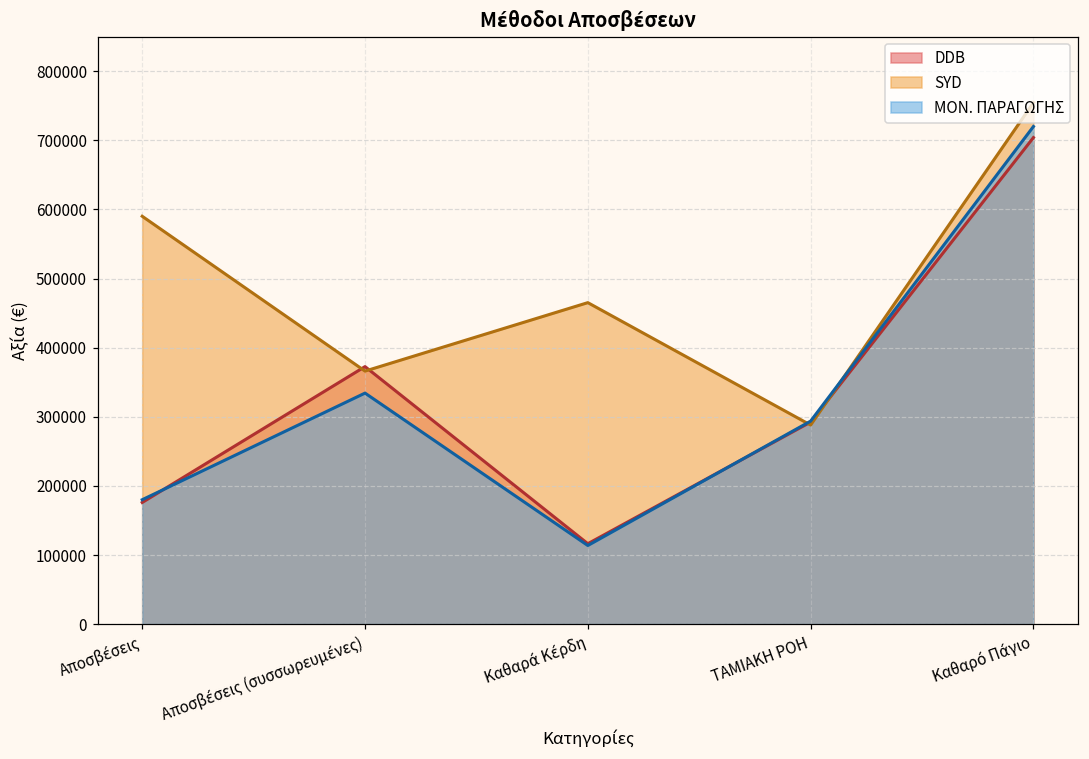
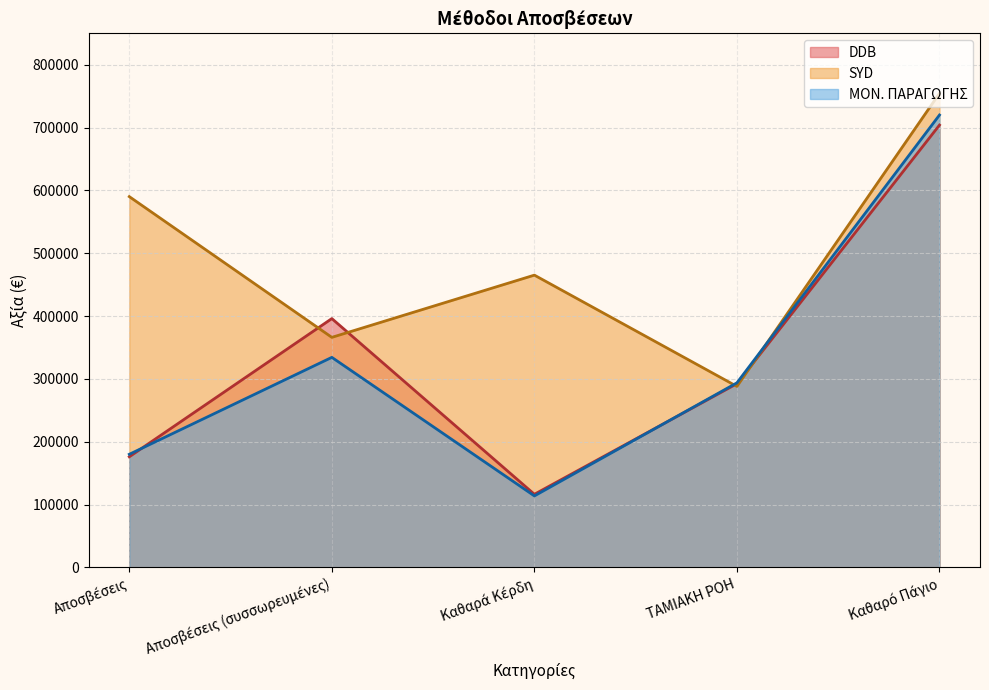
DDB, Αποσβέσεις (συσσωρευμένες): 370000 -> 400000
